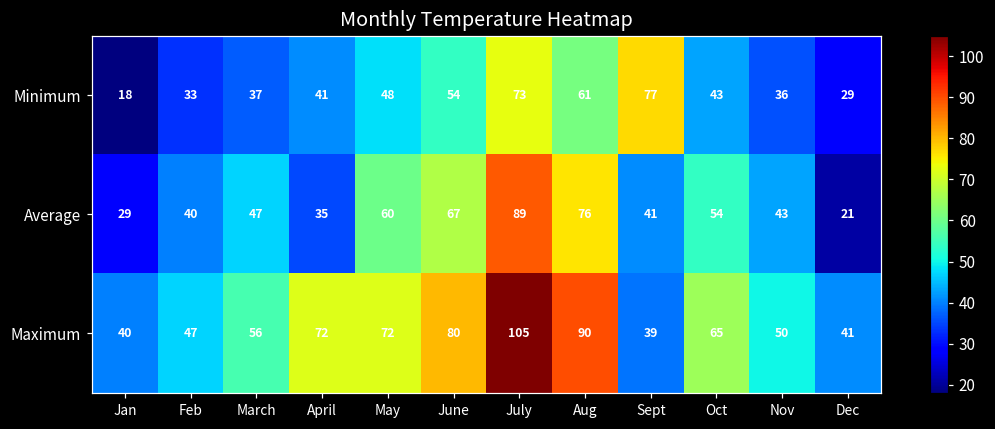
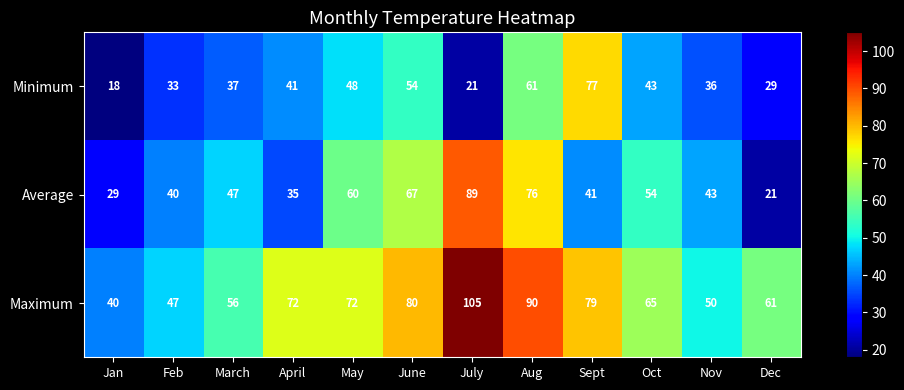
Minimum, July: 73 -> 21
Maximum, Sept: 39 -> 79
Maximum, Dec: 41 -> 61
